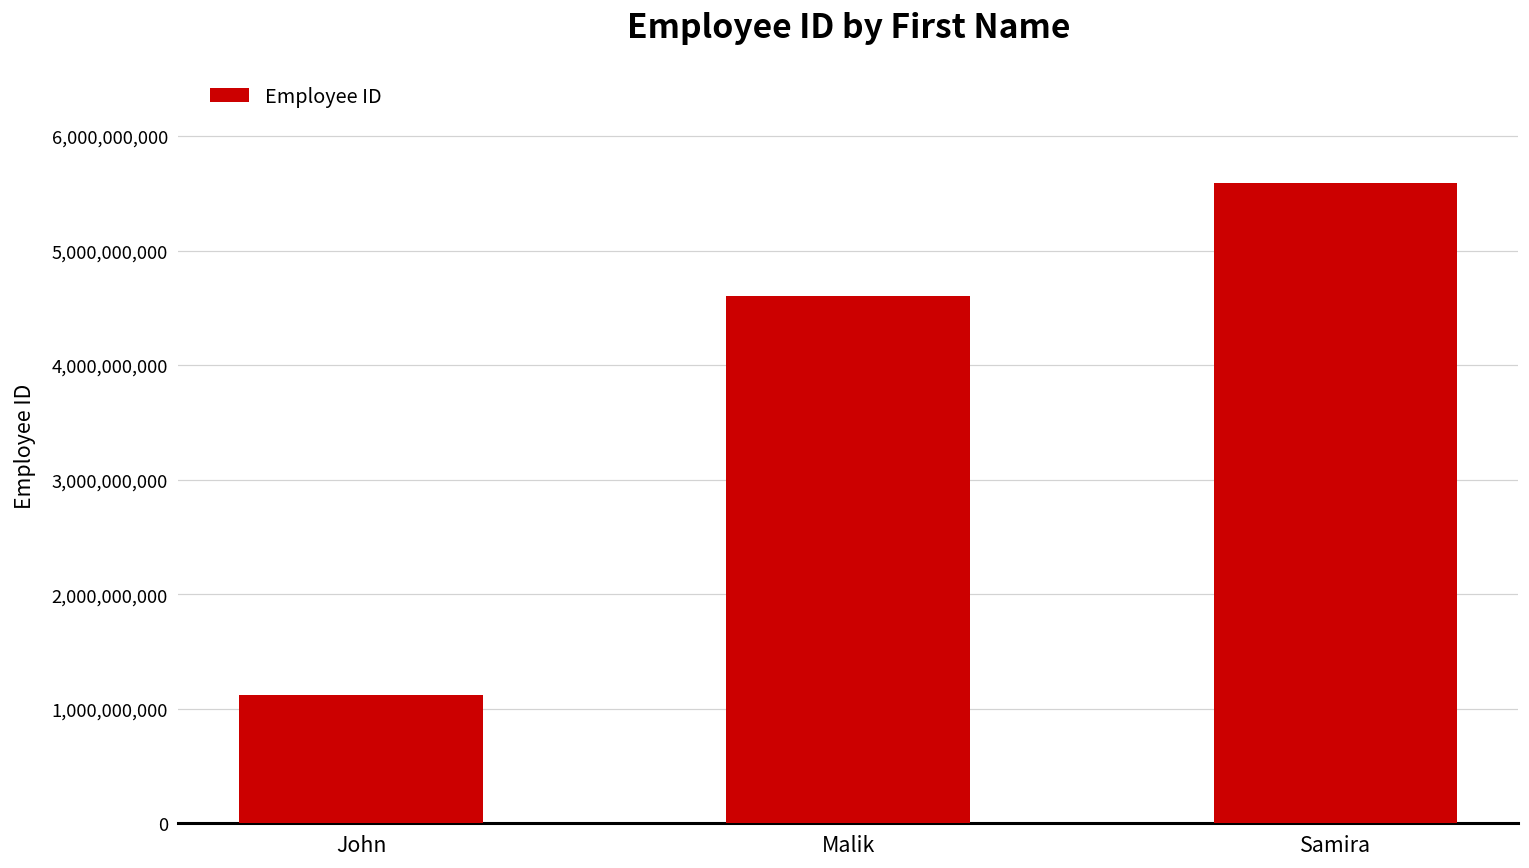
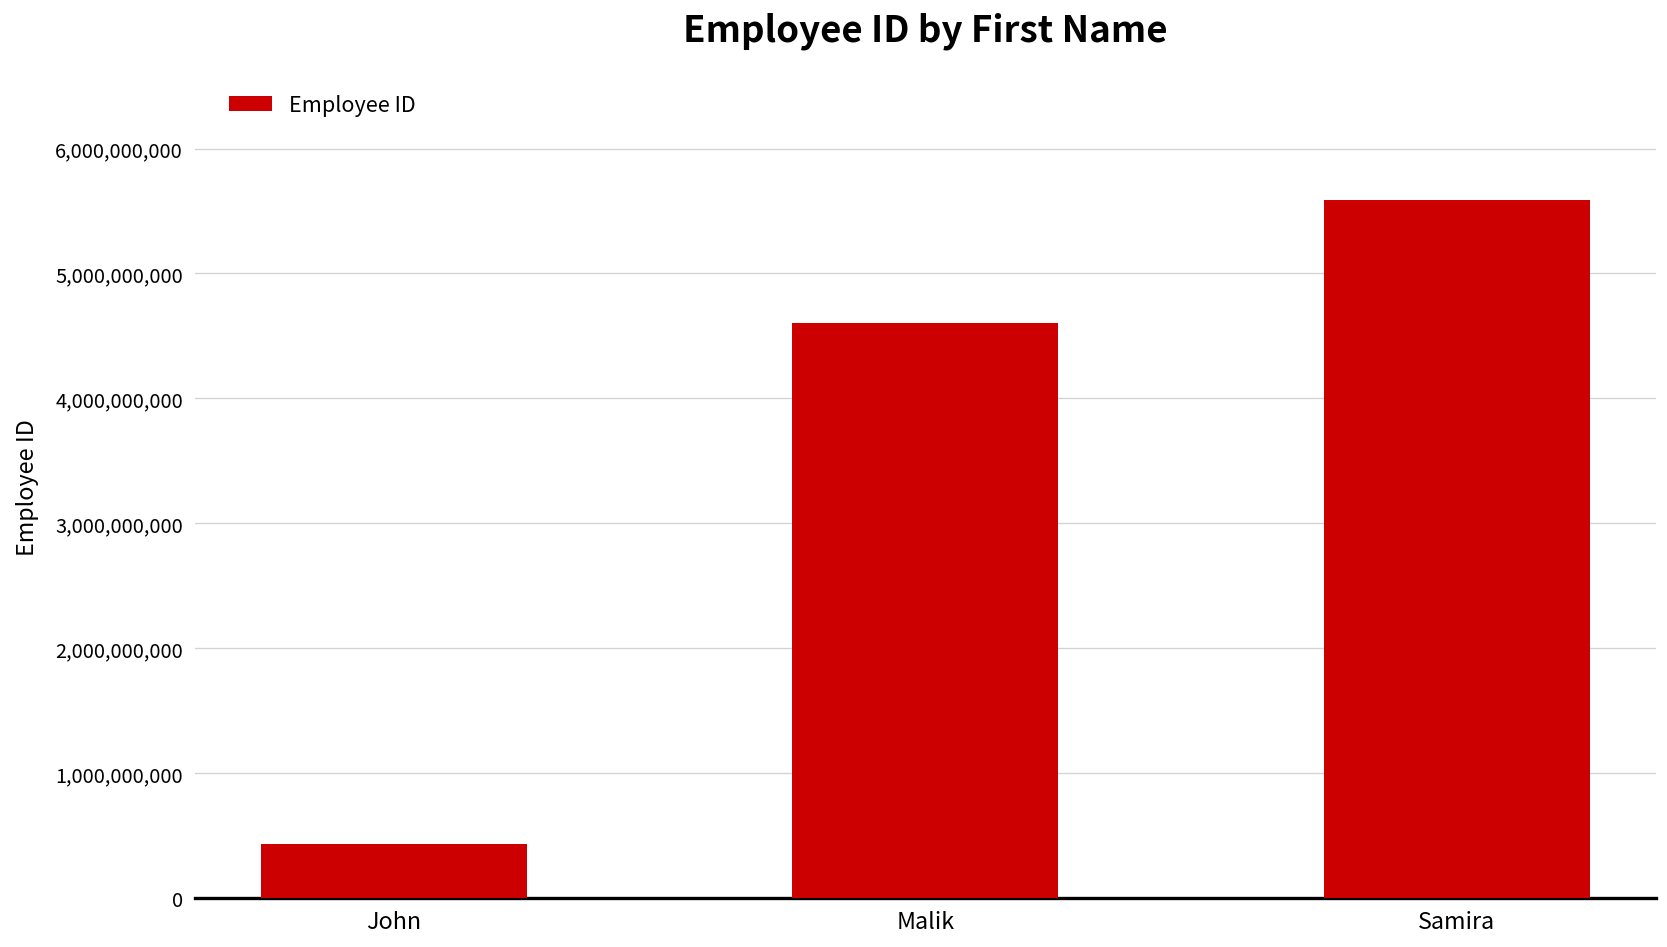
John: 1,120,000,000 -> 430,000,000
